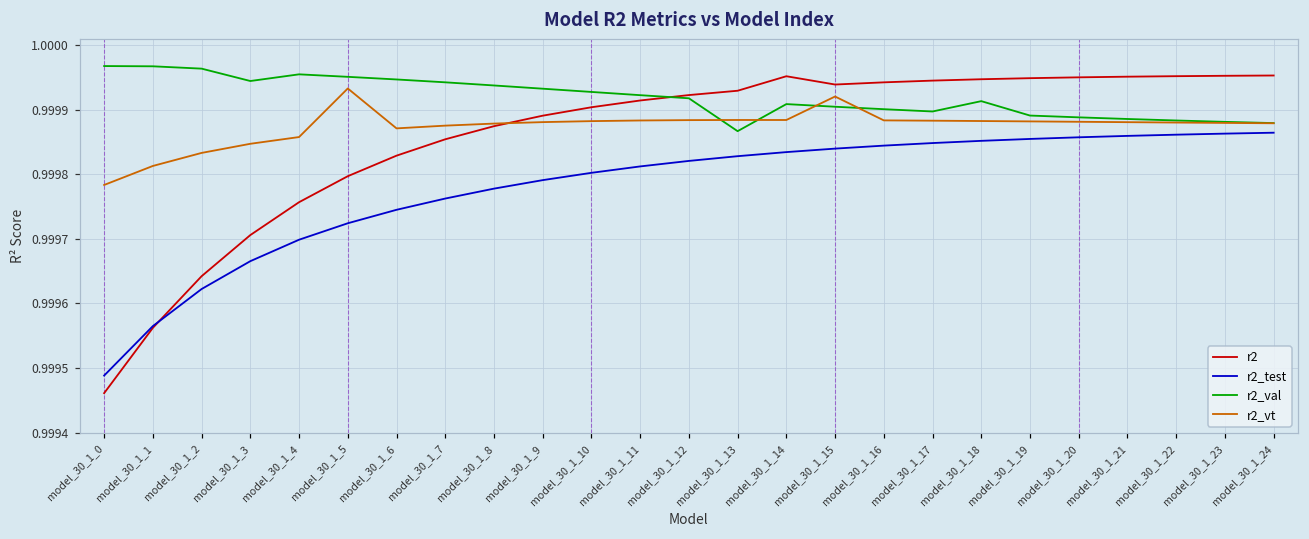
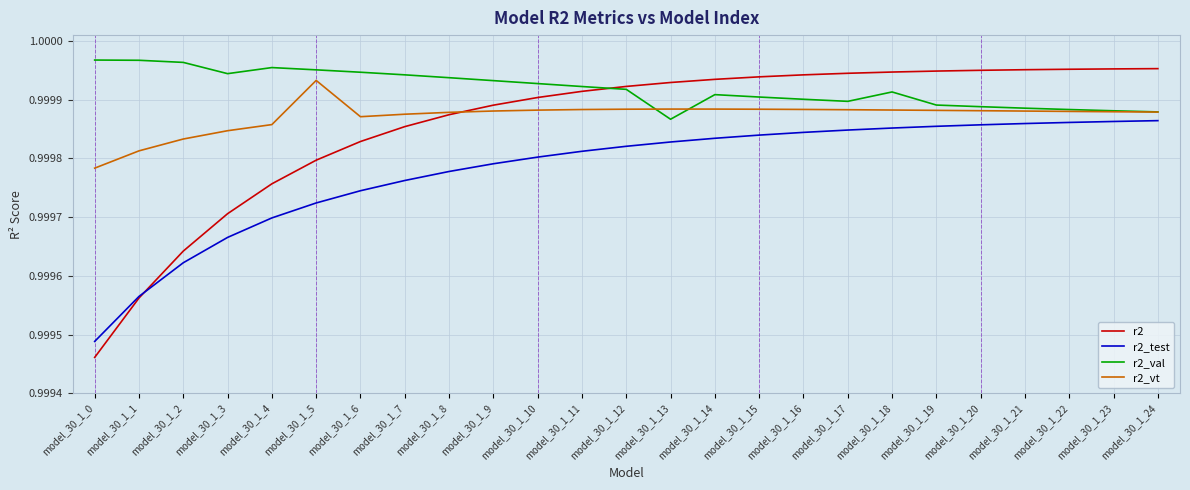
r2, model_30_1_14: 0.99995 -> 0.99993
r2_vt, model_30_1_15: 0.99992 -> 0.99988
